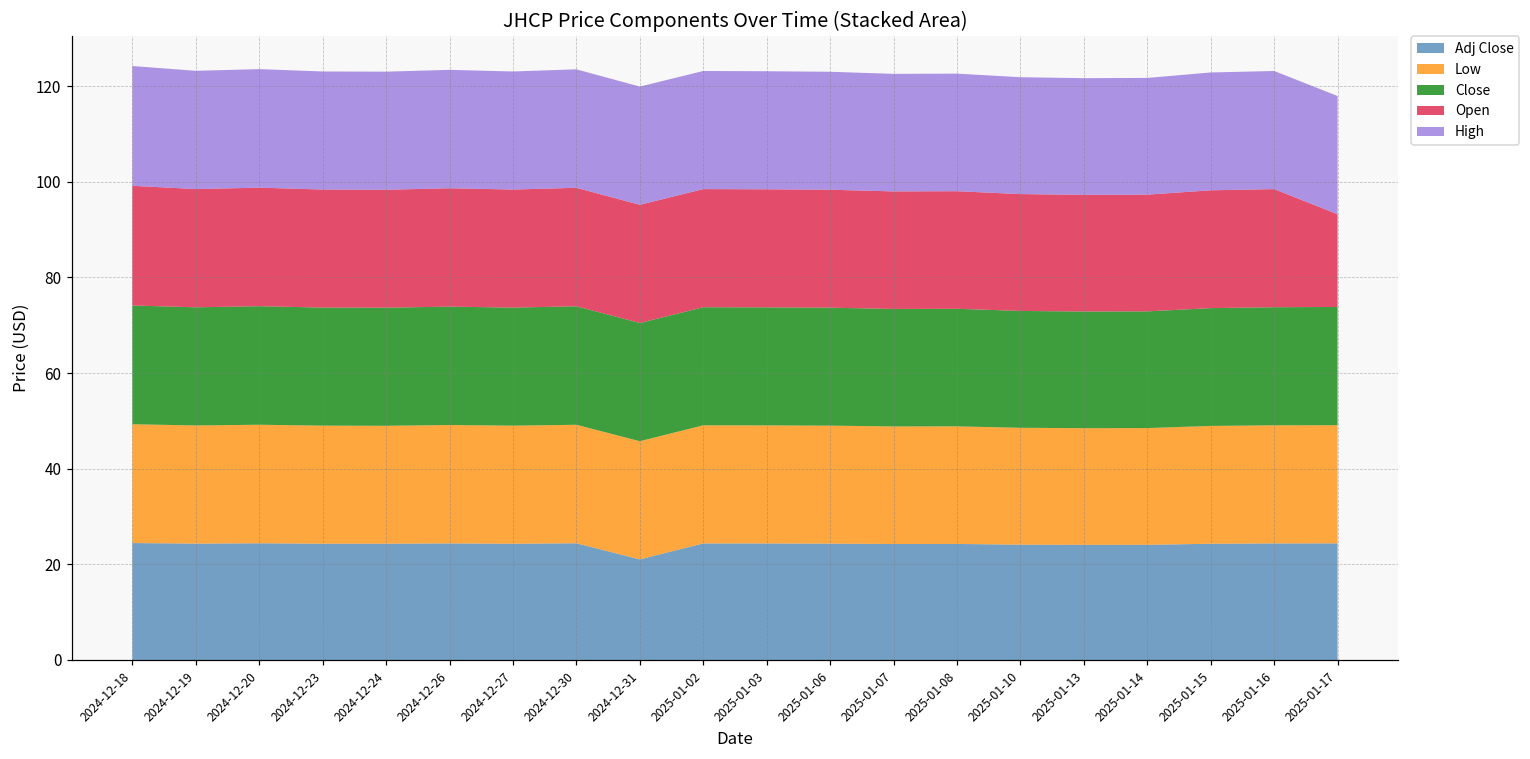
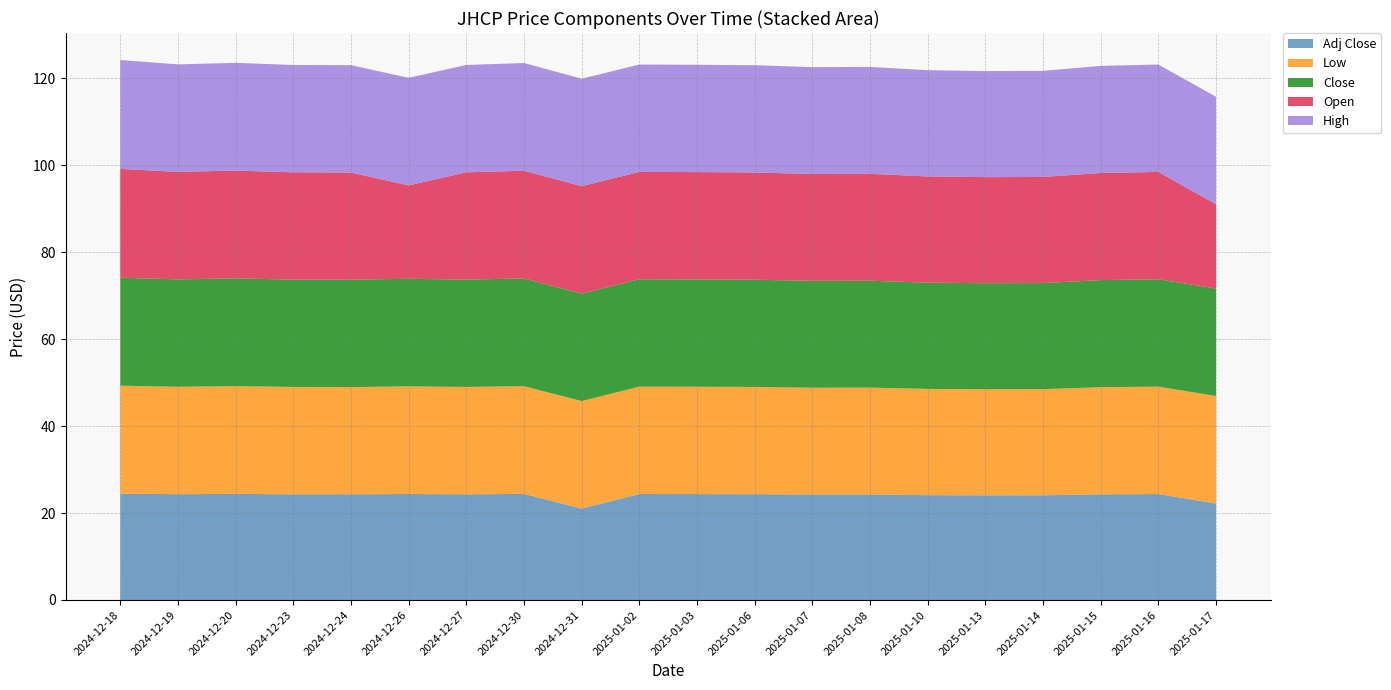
Open, 2024-12-26: 25 -> 21
Adj Close, 2025-01-17: 24 -> 22
